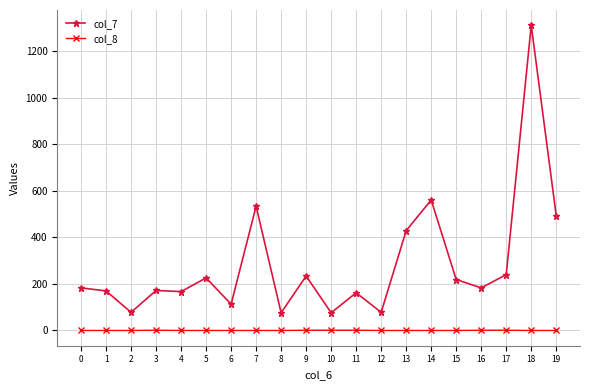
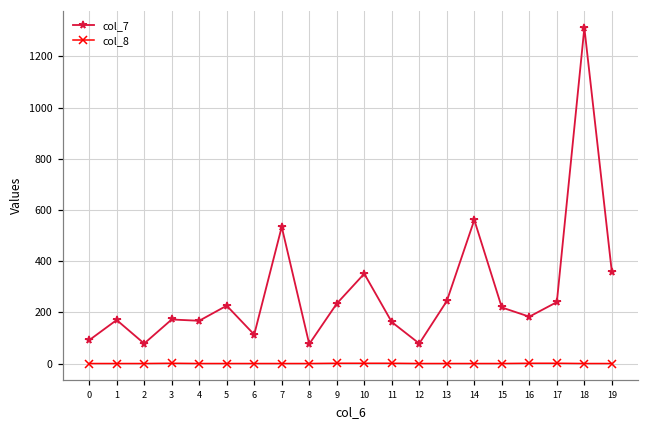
col_7, 0: 180 -> 90
col_7, 10: 80 -> 350
col_7, 13: 430 -> 240
col_7, 19: 490 -> 360
